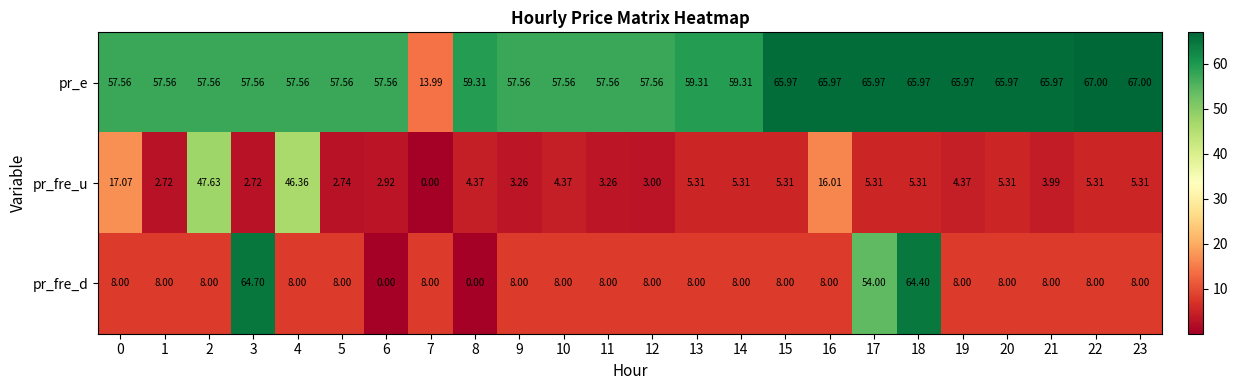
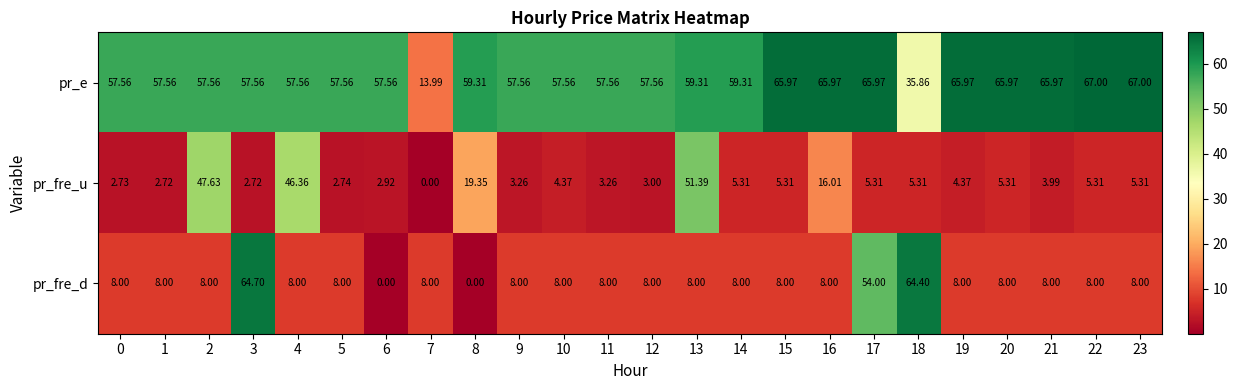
pr_e, 18: 65.97 -> 35.86
pr_fre_u, 0: 17.07 -> 2.73
pr_fre_u, 8: 4.37 -> 19.35
pr_fre_u, 13: 5.31 -> 51.39
